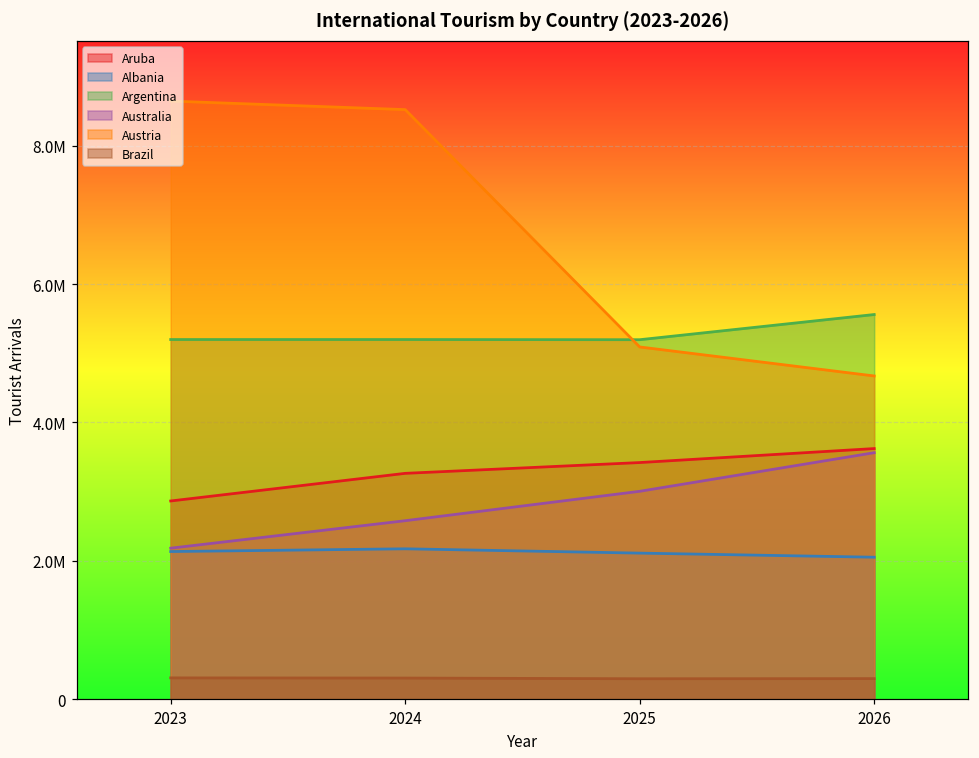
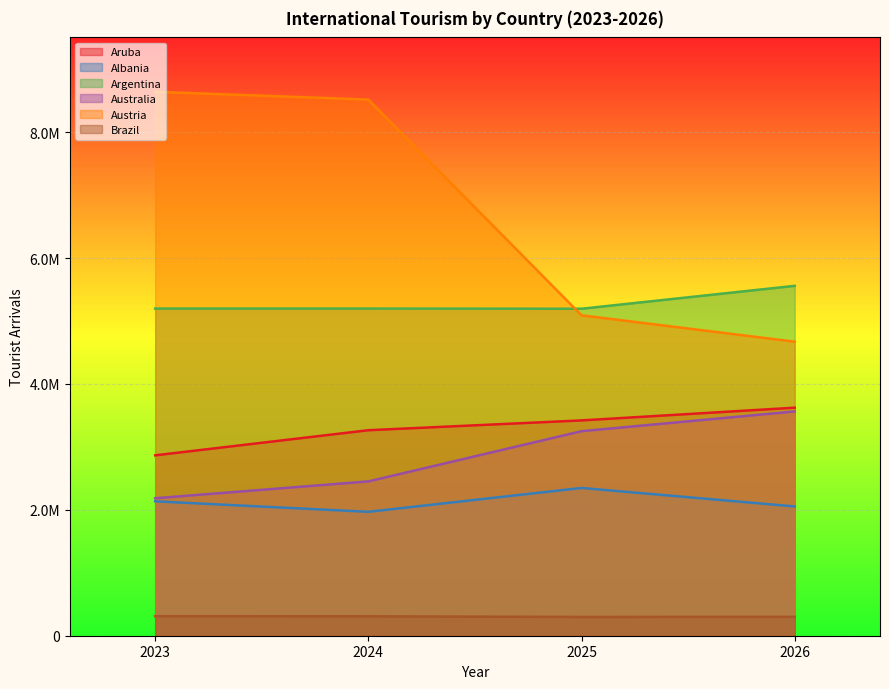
Albania, 2024: 2200000 -> 2000000
Australia, 2024: 2600000 -> 2500000
Albania, 2025: 2100000 -> 2300000
Australia, 2025: 3000000 -> 3300000
